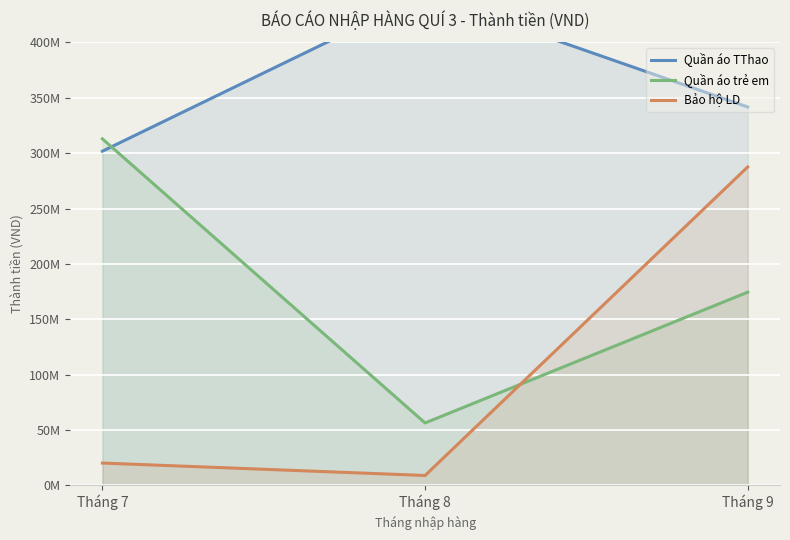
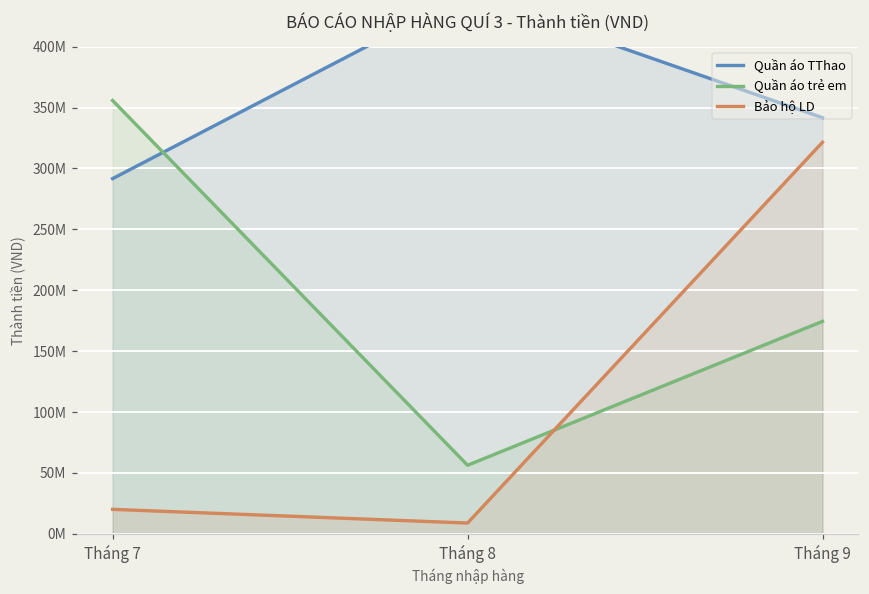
Quần áo TThao, Tháng 7: 302000000 -> 292000000
Quần áo trẻ em, Tháng 7: 313000000 -> 356000000
Bảo hộ LD, Tháng 9: 288000000 -> 322000000
